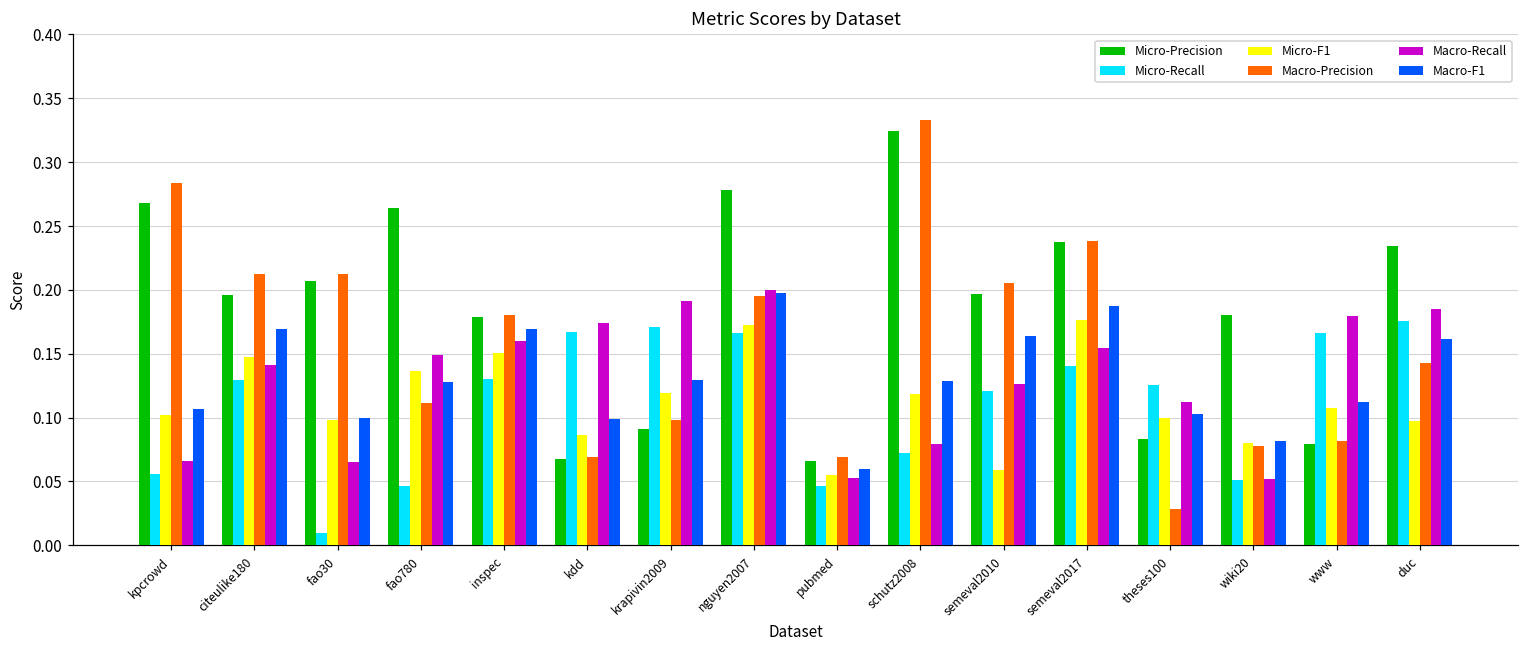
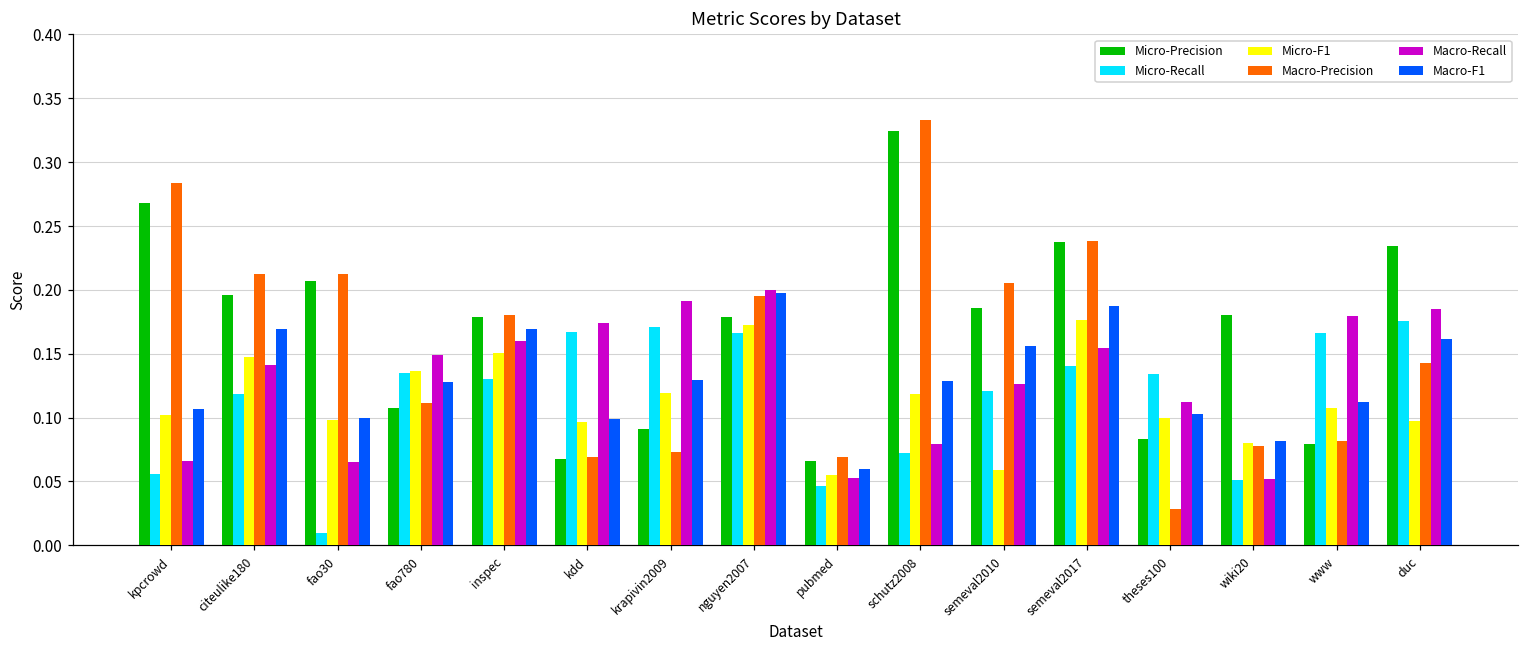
Micro-Recall, citeulike180: 0.129 -> 0.119
Micro-Precision, fao780: 0.264 -> 0.107
Micro-Recall, fao780: 0.046 -> 0.135
Micro-F1, kdd: 0.086 -> 0.097
Macro-Precision, krapivin2009: 0.098 -> 0.073
Micro-Precision, nguyen2007: 0.278 -> 0.179
Micro-Precision, semeval2010: 0.197 -> 0.186
Macro-F1, semeval2010: 0.164 -> 0.156
Micro-Recall, theses100: 0.126 -> 0.134
